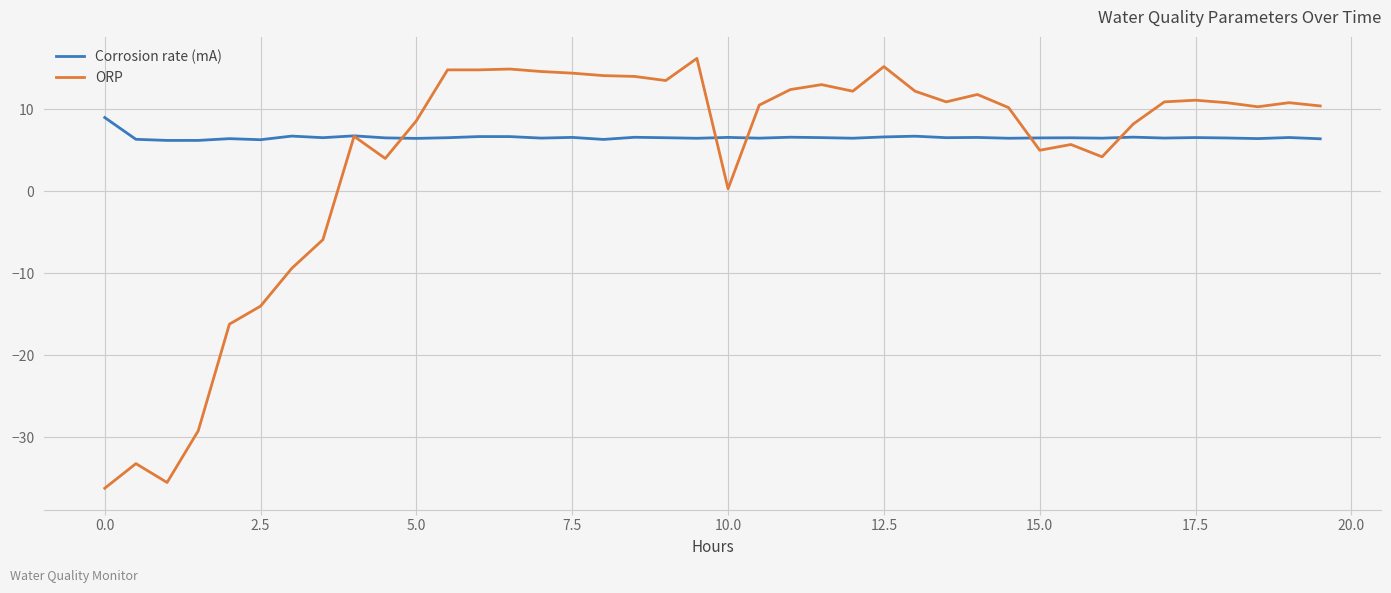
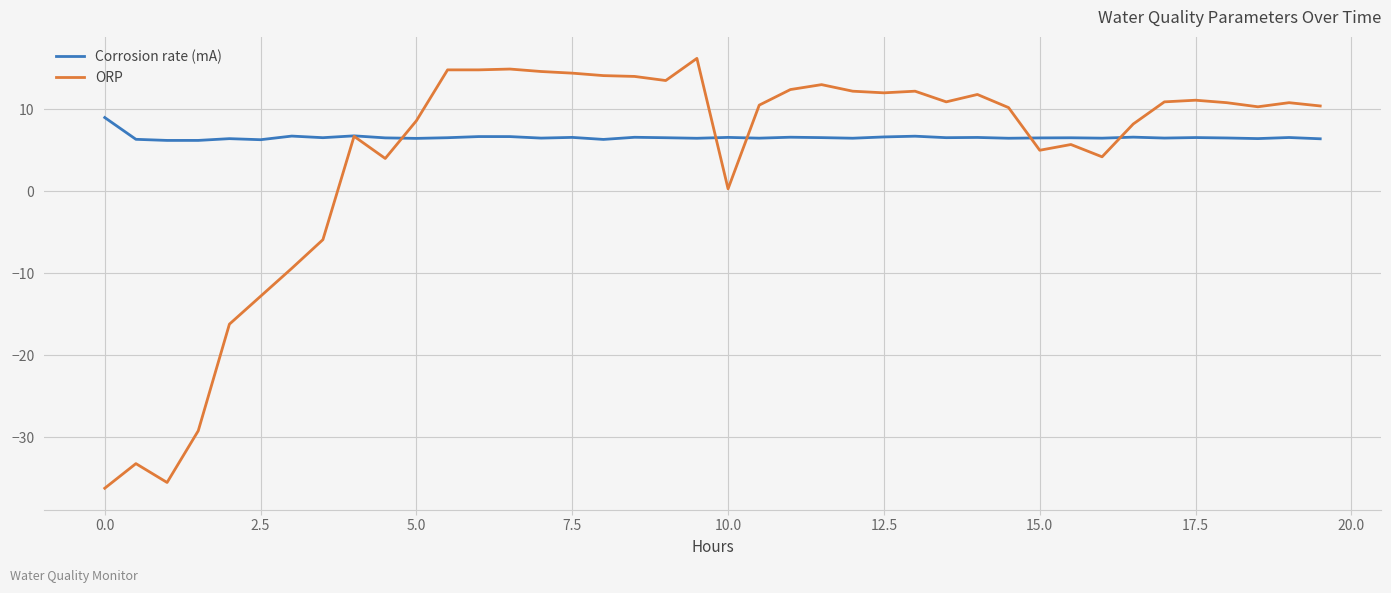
ORP, 2.5: -14 -> -13
ORP, 12.5: 15 -> 12
